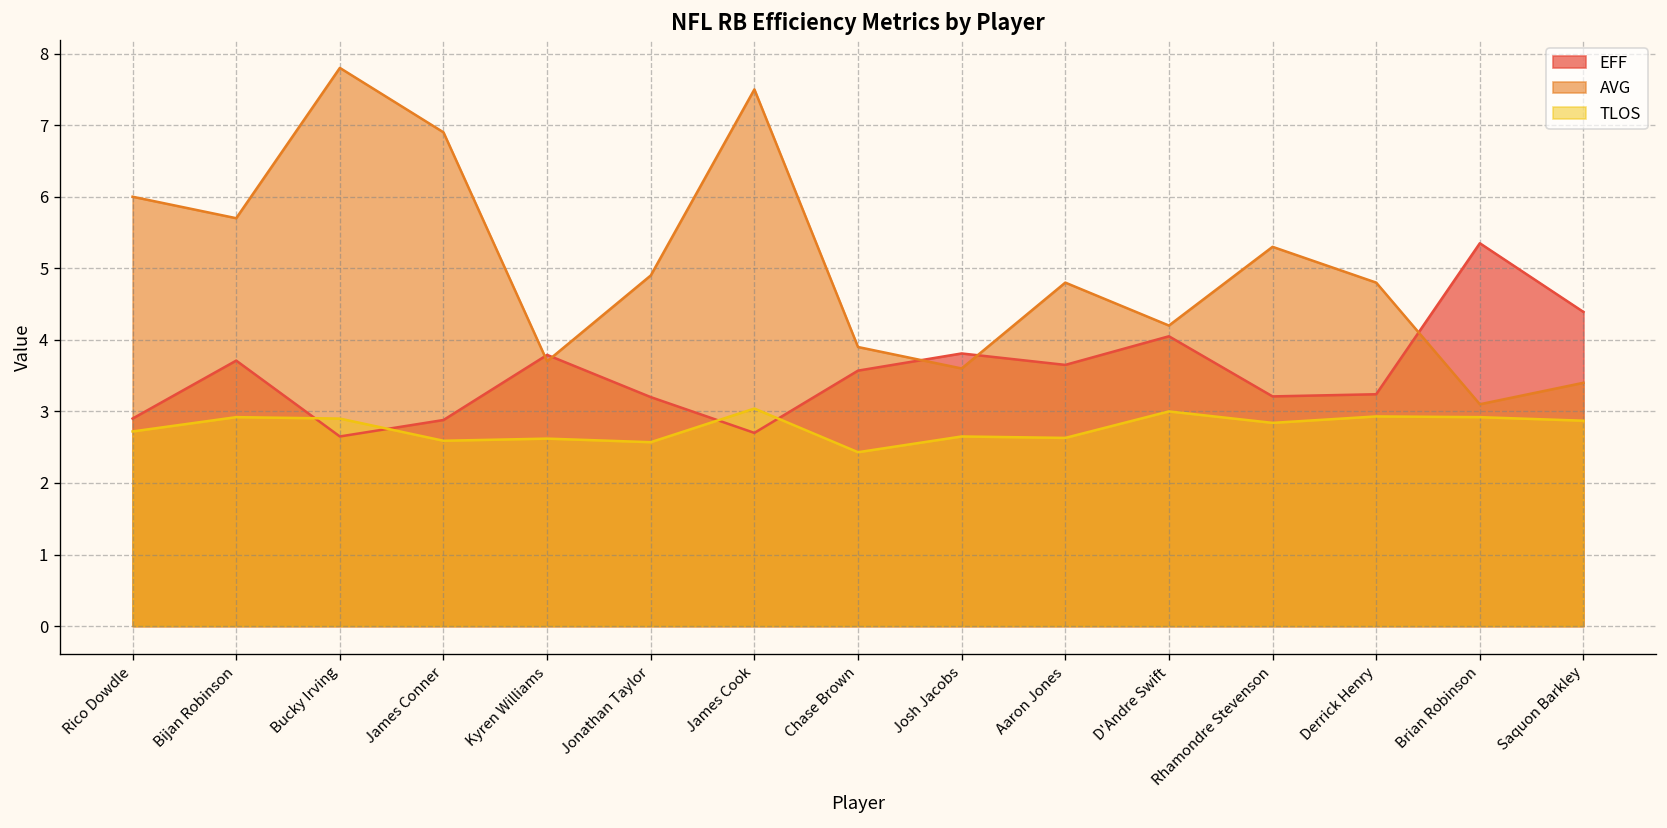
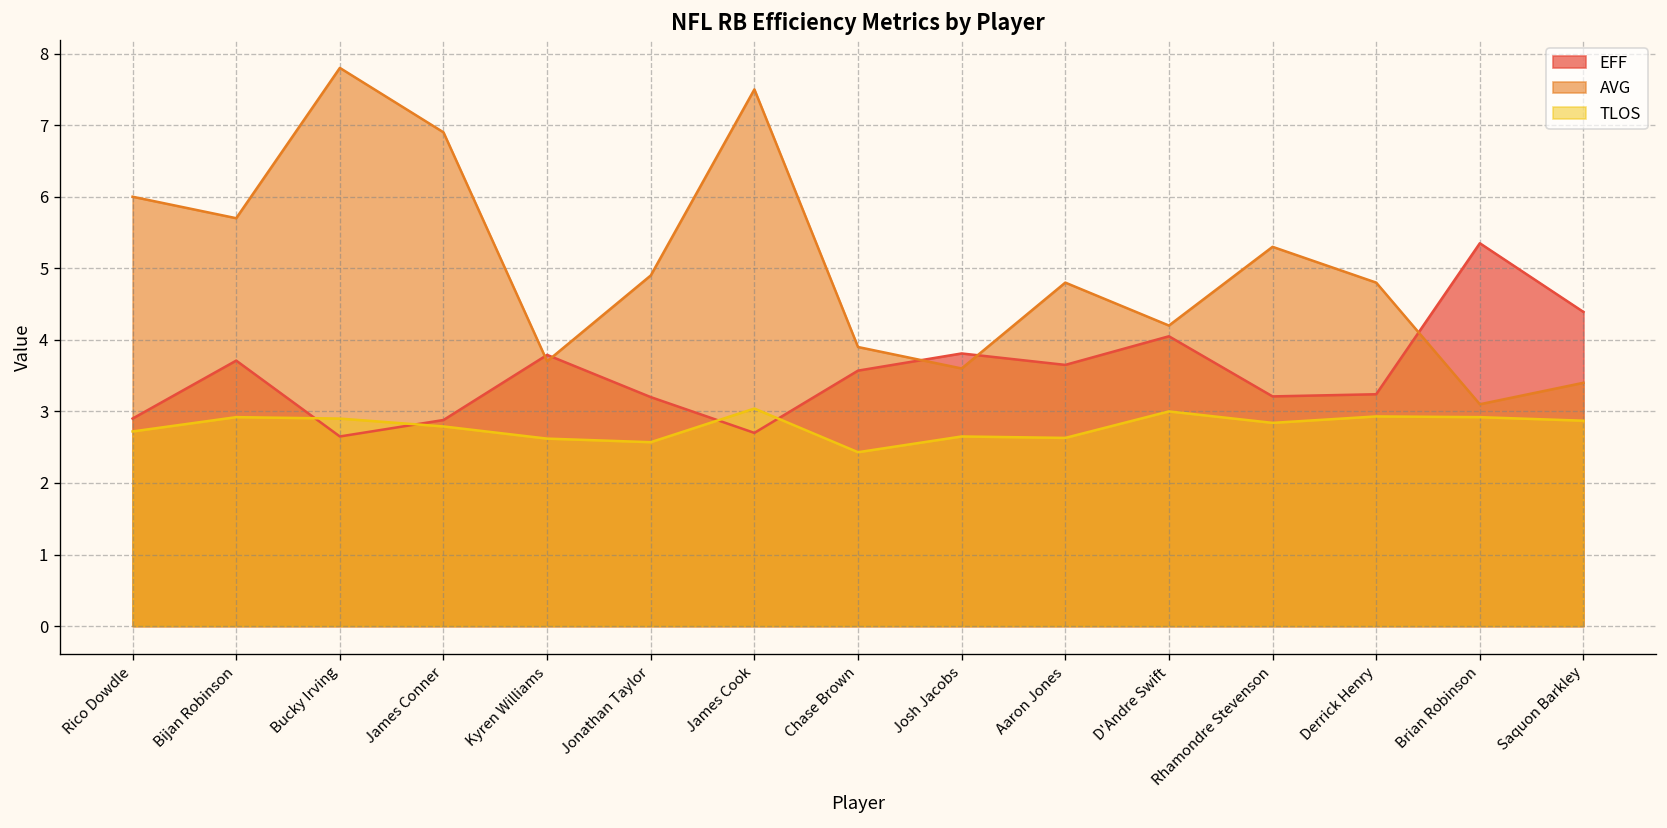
TLOS, James Conner: 2.6 -> 2.8
